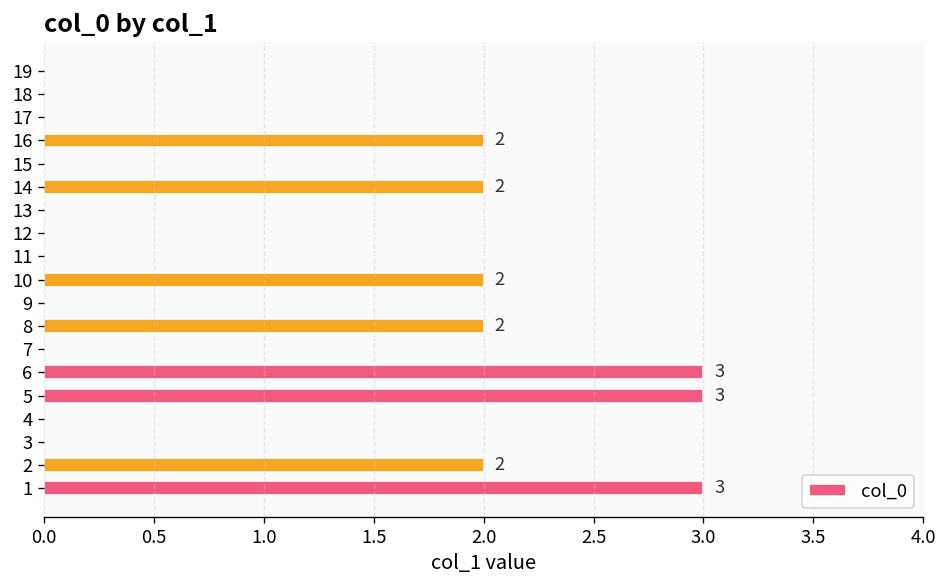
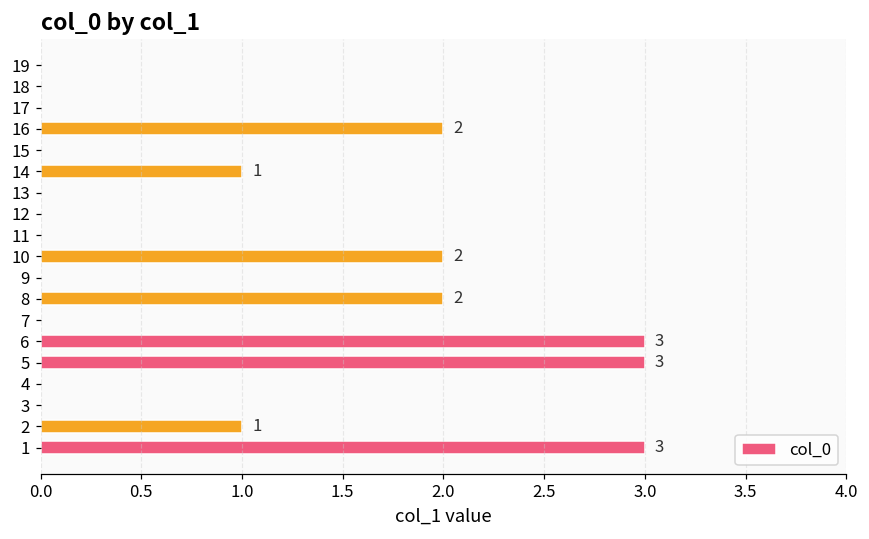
14: 2 -> 1
2: 2 -> 1
